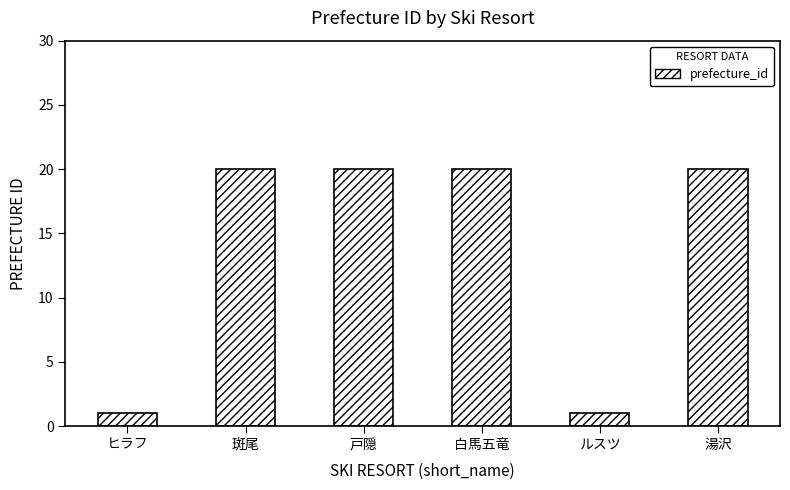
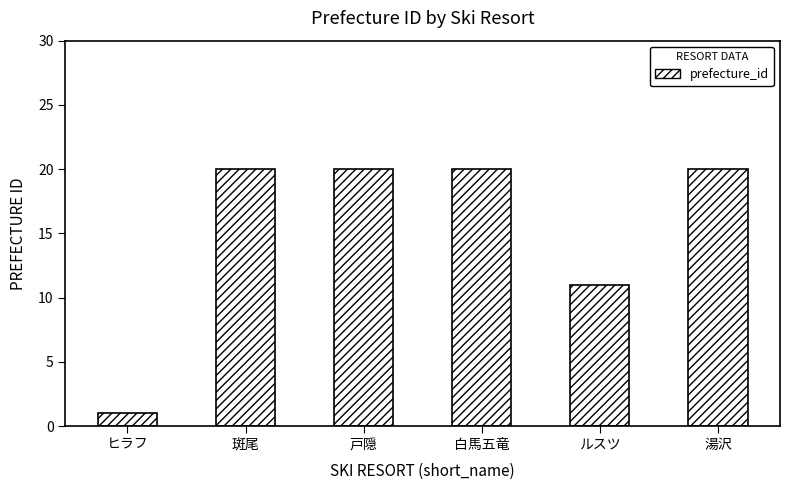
ルスツ: 1 -> 11
